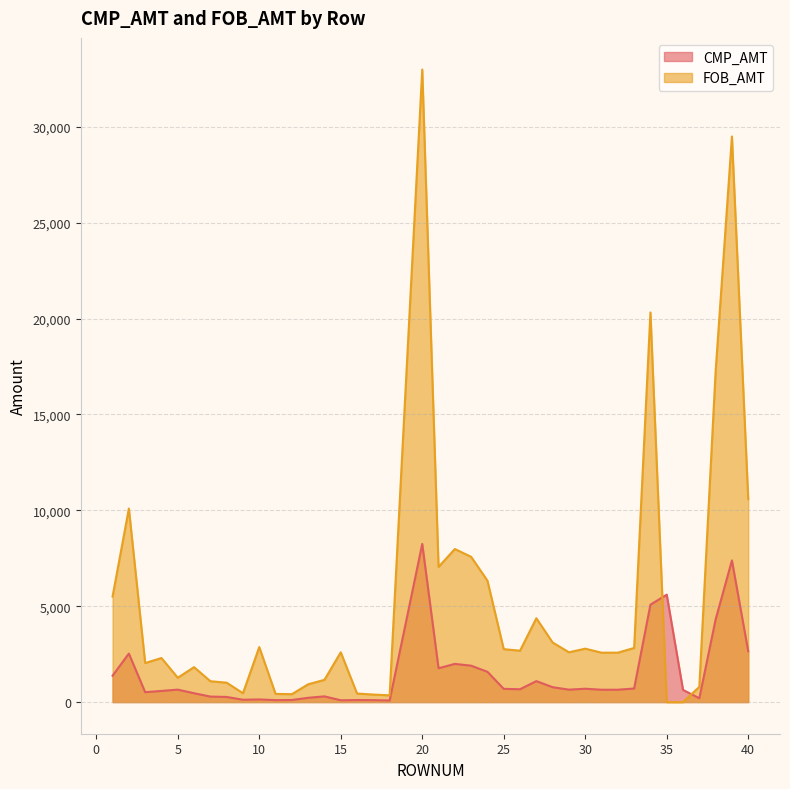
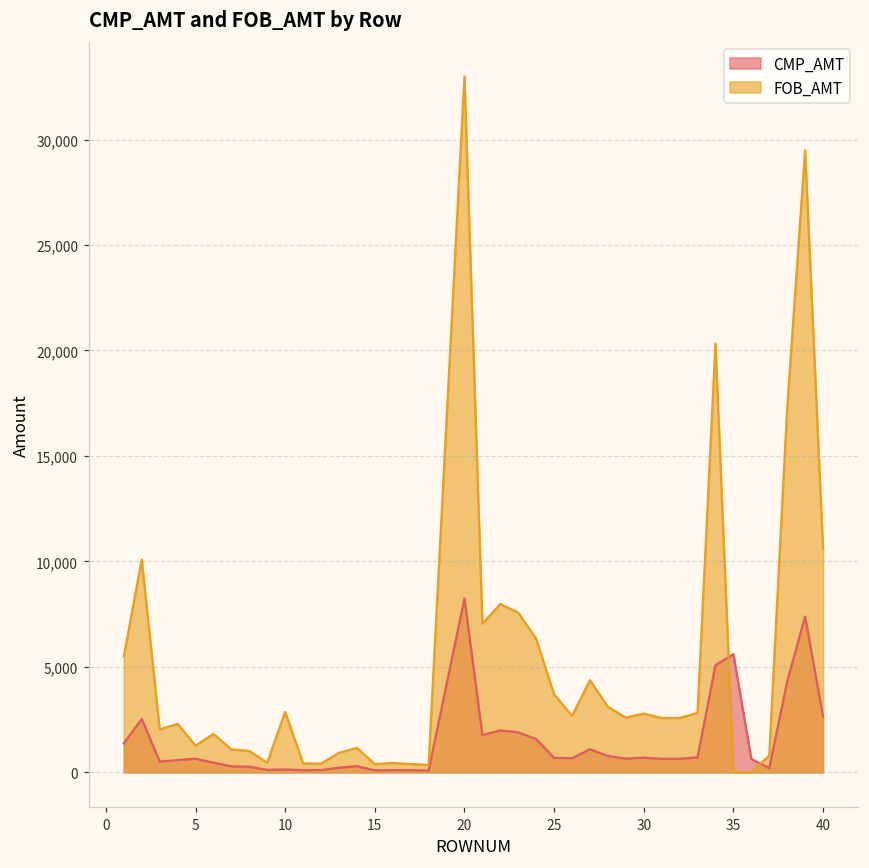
FOB_AMT, 15: 2,600 -> 400
FOB_AMT, 25: 2,800 -> 3,700
